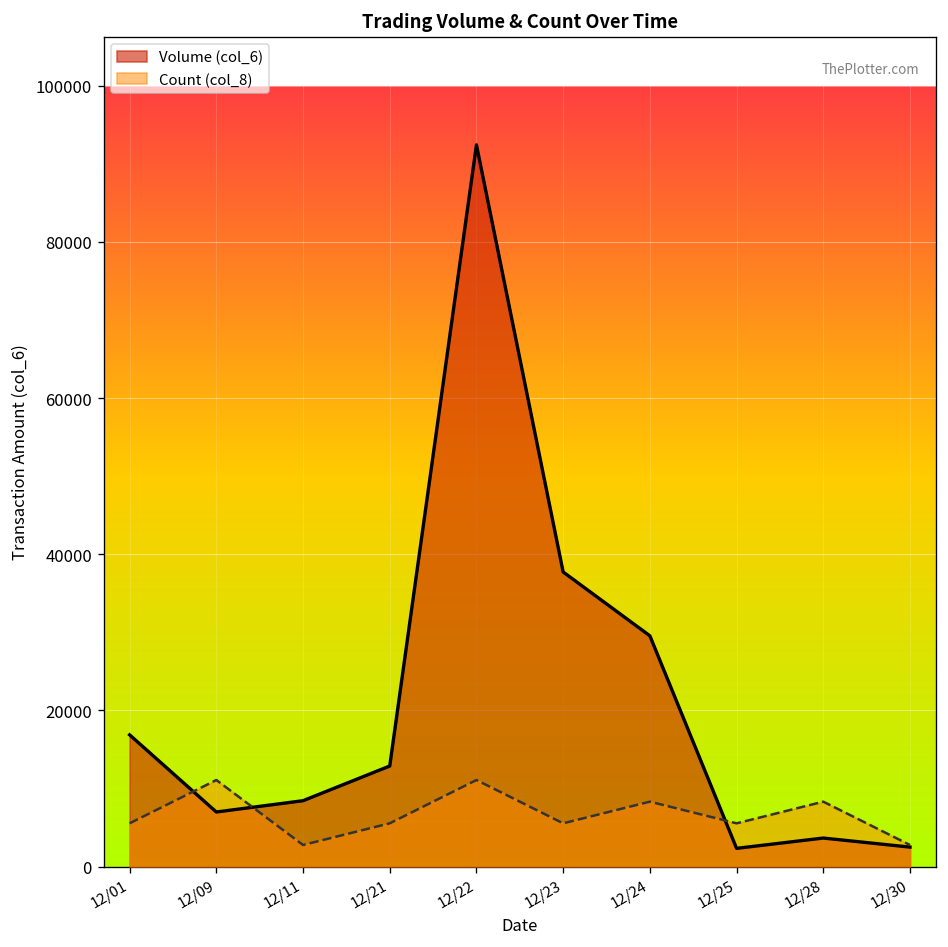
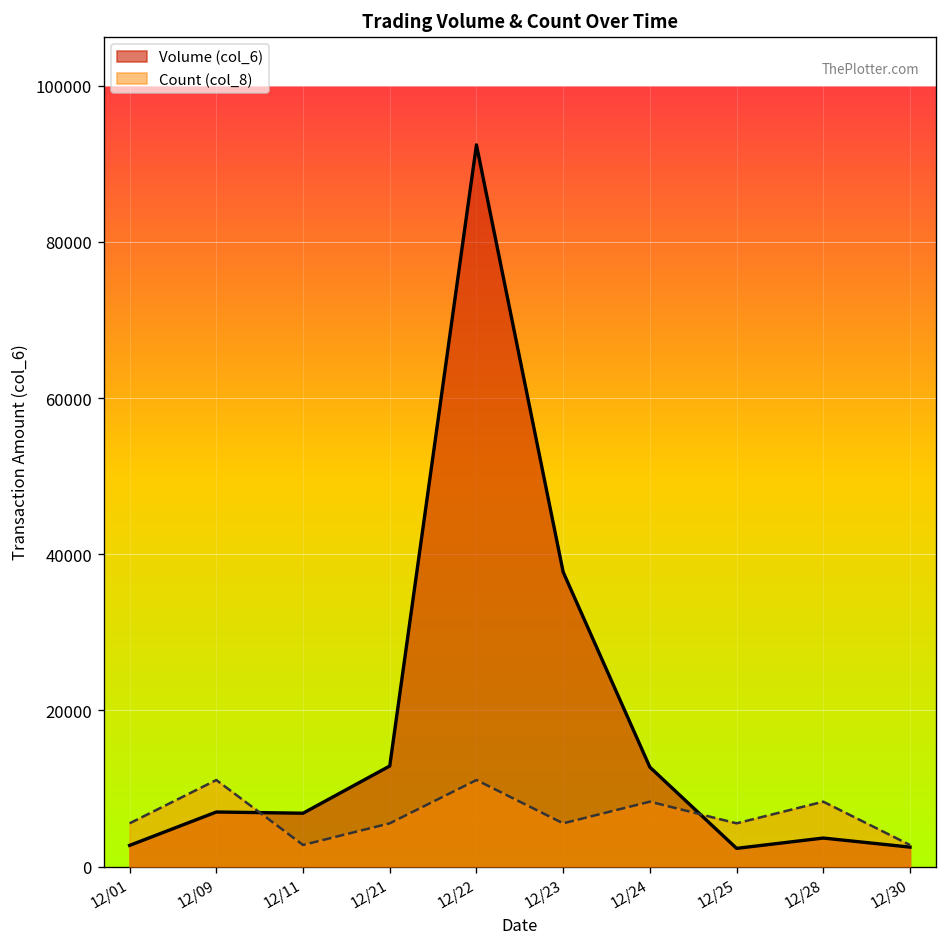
Volume (col_6), 12/01: 17000 -> 3000
Volume (col_6), 12/11: 8000 -> 7000
Volume (col_6), 12/24: 30000 -> 13000
